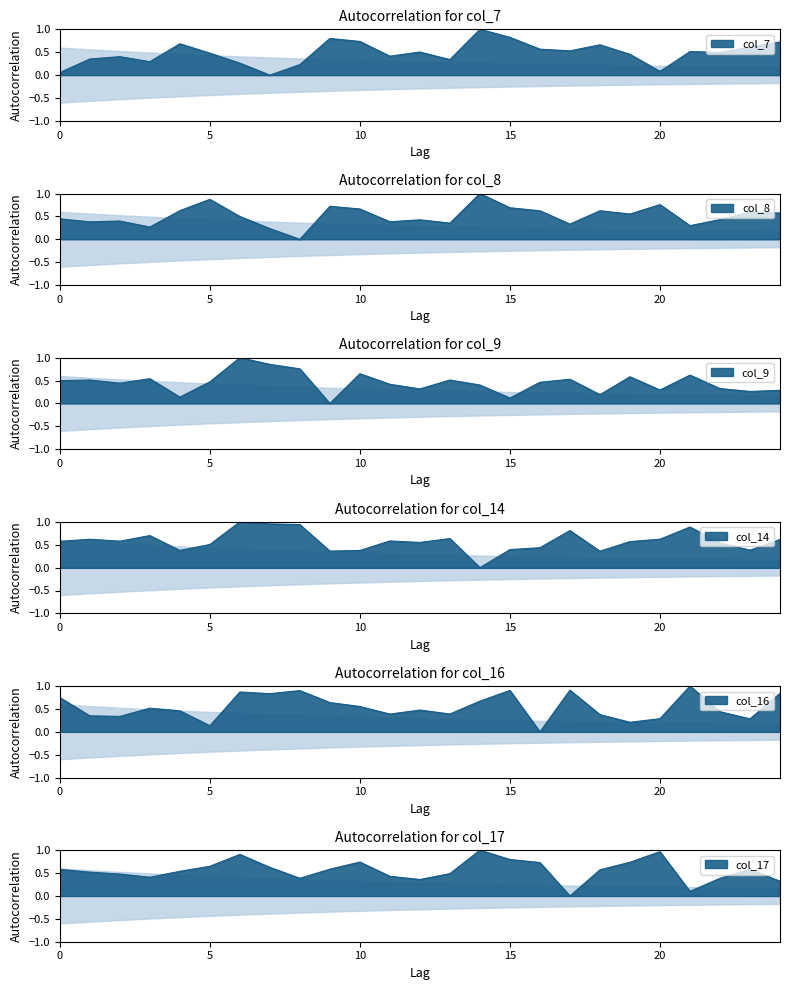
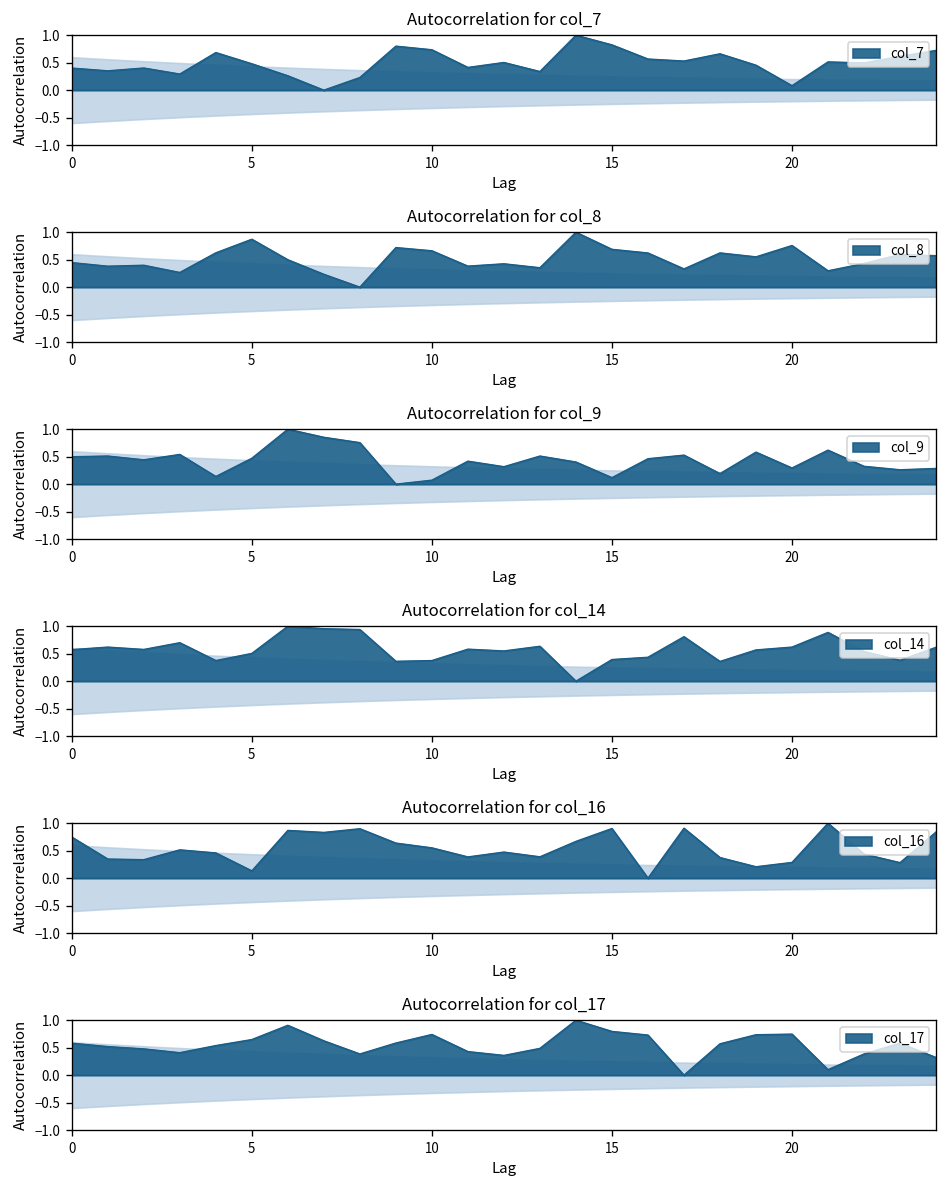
Autocorrelation for col_7, col_7, 0: 0.1 -> 0.4
Autocorrelation for col_9, col_9, 10: 0.6 -> 0.1
Autocorrelation for col_17, col_17, 20: 1.0 -> 0.7
